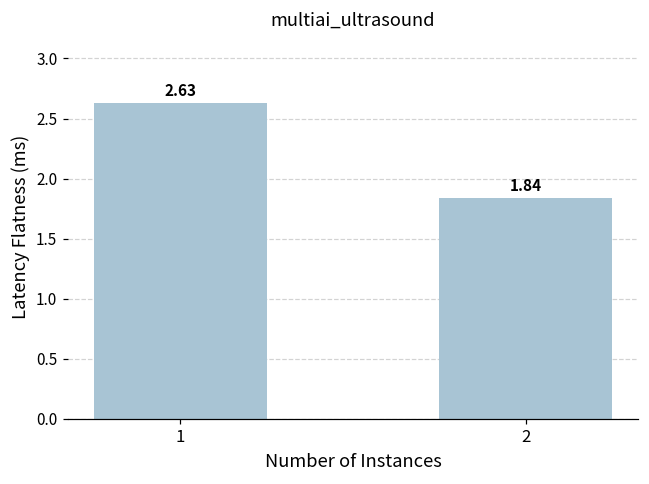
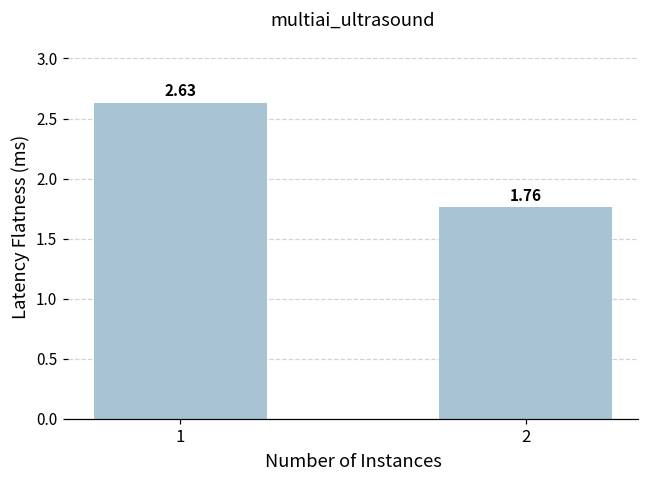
2: 1.84 -> 1.76
